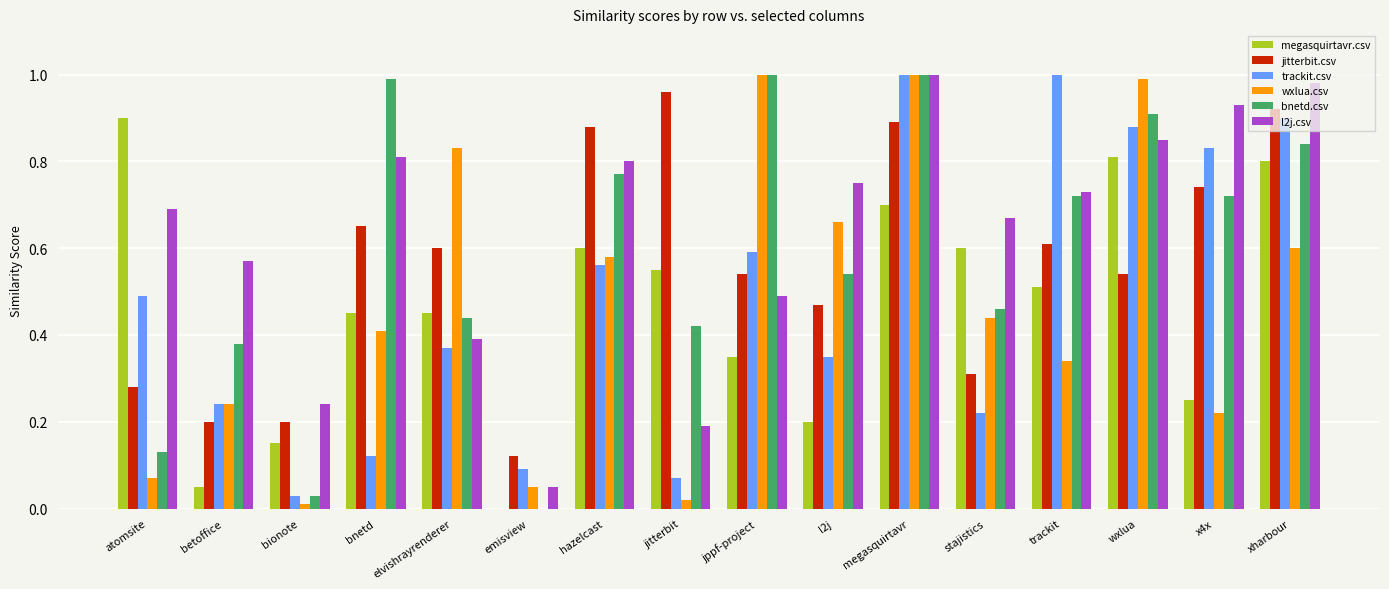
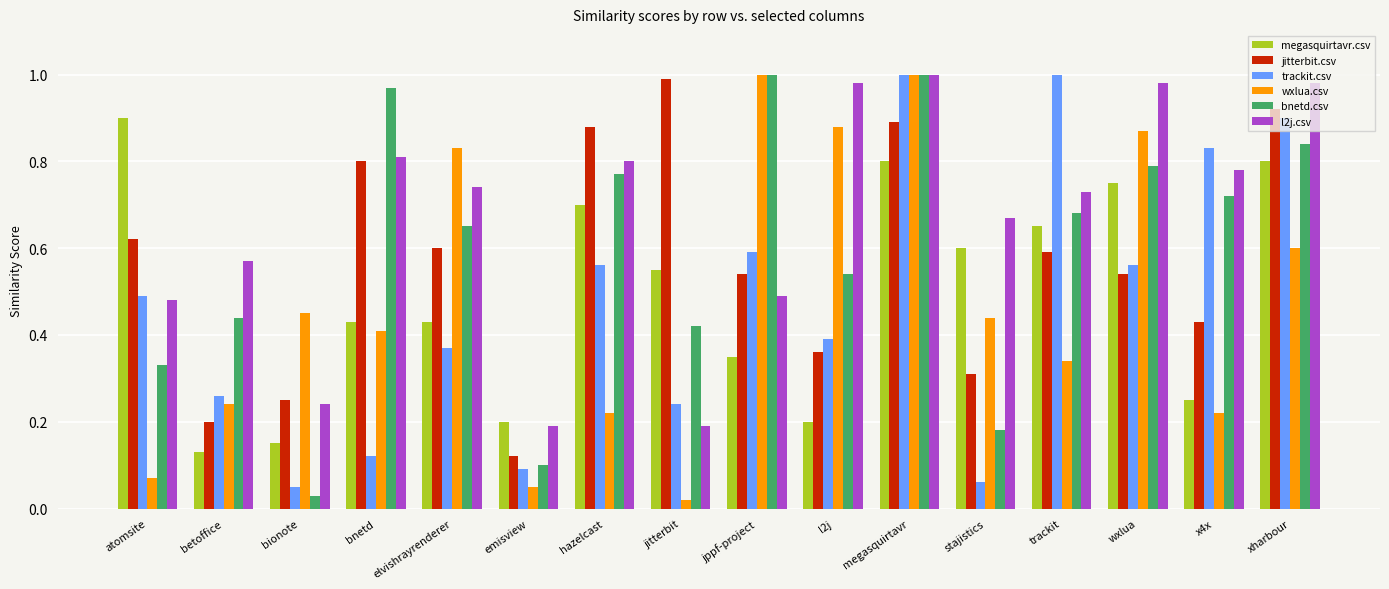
jitterbit.csv, atomsite: 0.28 -> 0.62
bnetd.csv, atomsite: 0.13 -> 0.33
l2j.csv, atomsite: 0.69 -> 0.48
megasquirtavr.csv, betoffice: 0.05 -> 0.13
trackit.csv, betoffice: 0.24 -> 0.26
bnetd.csv, betoffice: 0.38 -> 0.44
jitterbit.csv, bionote: 0.20 -> 0.25
trackit.csv, bionote: 0.03 -> 0.05
wxlua.csv, bionote: 0.01 -> 0.45
megasquirtavr.csv, bnetd: 0.45 -> 0.43
jitterbit.csv, bnetd: 0.65 -> 0.80
bnetd.csv, bnetd: 0.99 -> 0.97
megasquirtavr.csv, elvishrayrenderer: 0.45 -> 0.43
bnetd.csv, elvishrayrenderer: 0.44 -> 0.65
l2j.csv, elvishrayrenderer: 0.39 -> 0.74
megasquirtavr.csv, emisview: 0.0 -> 0.2
bnetd.csv, emisview: 0.0 -> 0.1
l2j.csv, emisview: 0.05 -> 0.19
megasquirtavr.csv, hazelcast: 0.6 -> 0.7
wxlua.csv, hazelcast: 0.58 -> 0.22
jitterbit.csv, jitterbit: 0.96 -> 0.99
trackit.csv, jitterbit: 0.07 -> 0.24
jitterbit.csv, l2j: 0.47 -> 0.36
trackit.csv, l2j: 0.35 -> 0.39
wxlua.csv, l2j: 0.66 -> 0.88
l2j.csv, l2j: 0.75 -> 0.98
megasquirtavr.csv, megasquirtavr: 0.7 -> 0.8
trackit.csv, stajistics: 0.22 -> 0.06
bnetd.csv, stajistics: 0.46 -> 0.18
megasquirtavr.csv, trackit: 0.51 -> 0.65
jitterbit.csv, trackit: 0.61 -> 0.59
bnetd.csv, trackit: 0.72 -> 0.68
megasquirtavr.csv, wxlua: 0.81 -> 0.75
trackit.csv, wxlua: 0.88 -> 0.56
wxlua.csv, wxlua: 0.99 -> 0.87
bnetd.csv, wxlua: 0.91 -> 0.79
l2j.csv, wxlua: 0.85 -> 0.98
jitterbit.csv, x4x: 0.74 -> 0.43
l2j.csv, x4x: 0.93 -> 0.78
